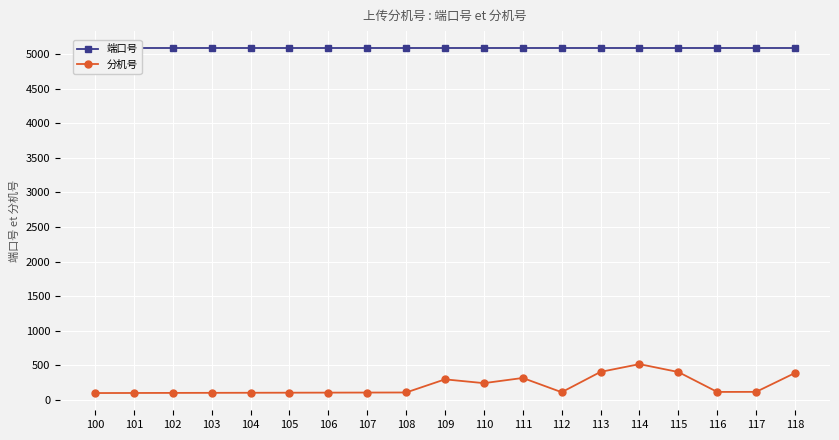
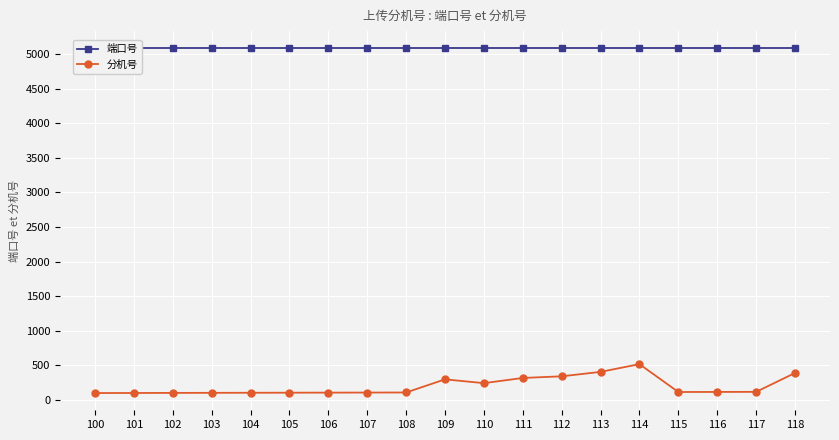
分机号, 112: 100 -> 300
分机号, 115: 400 -> 100
